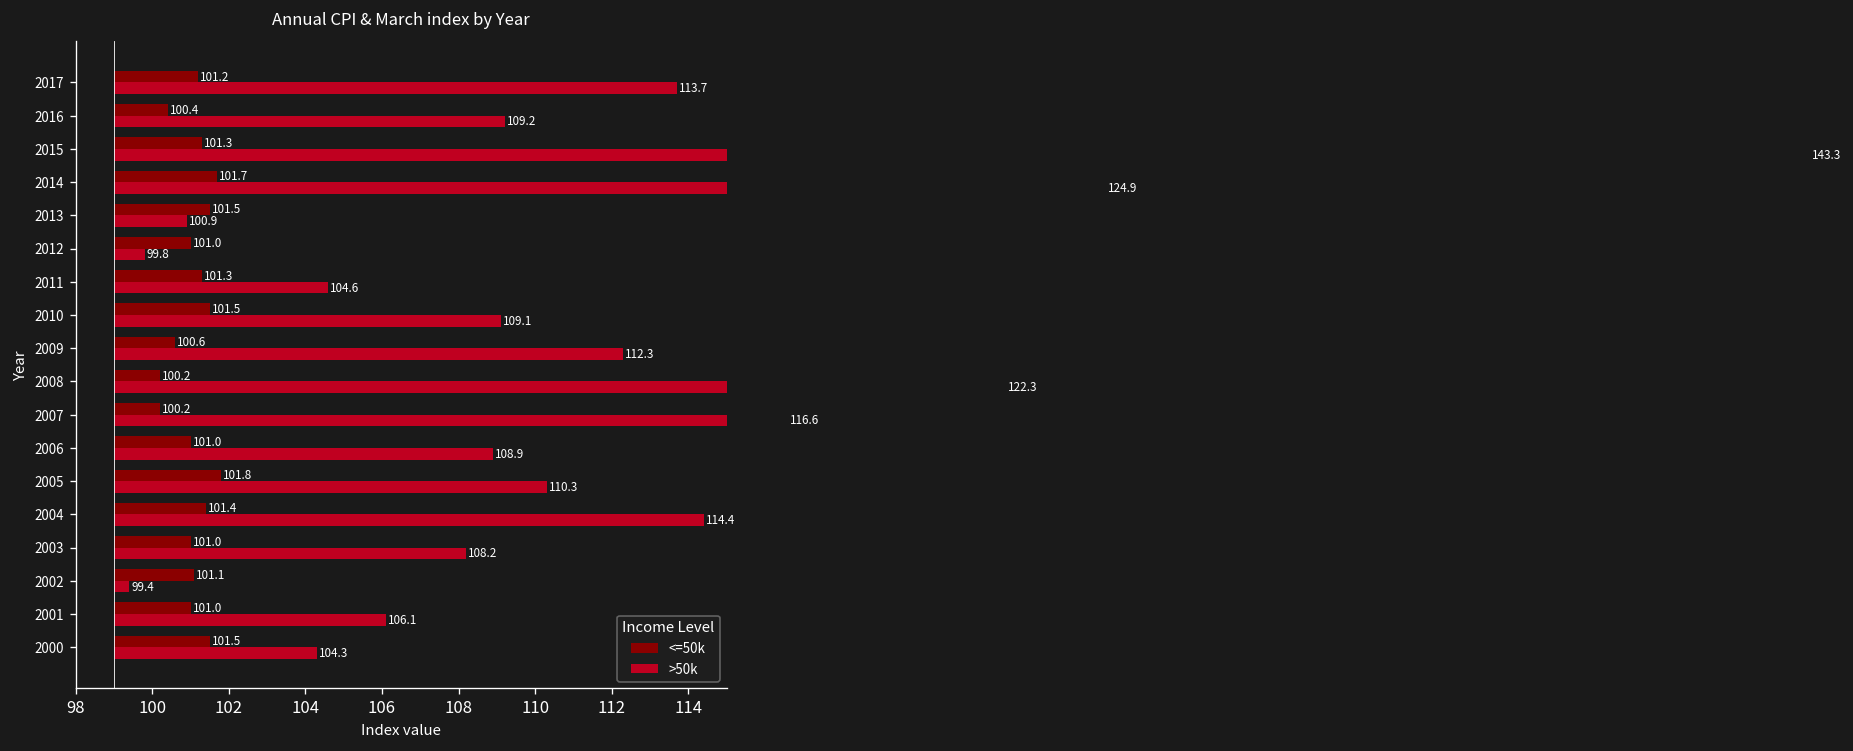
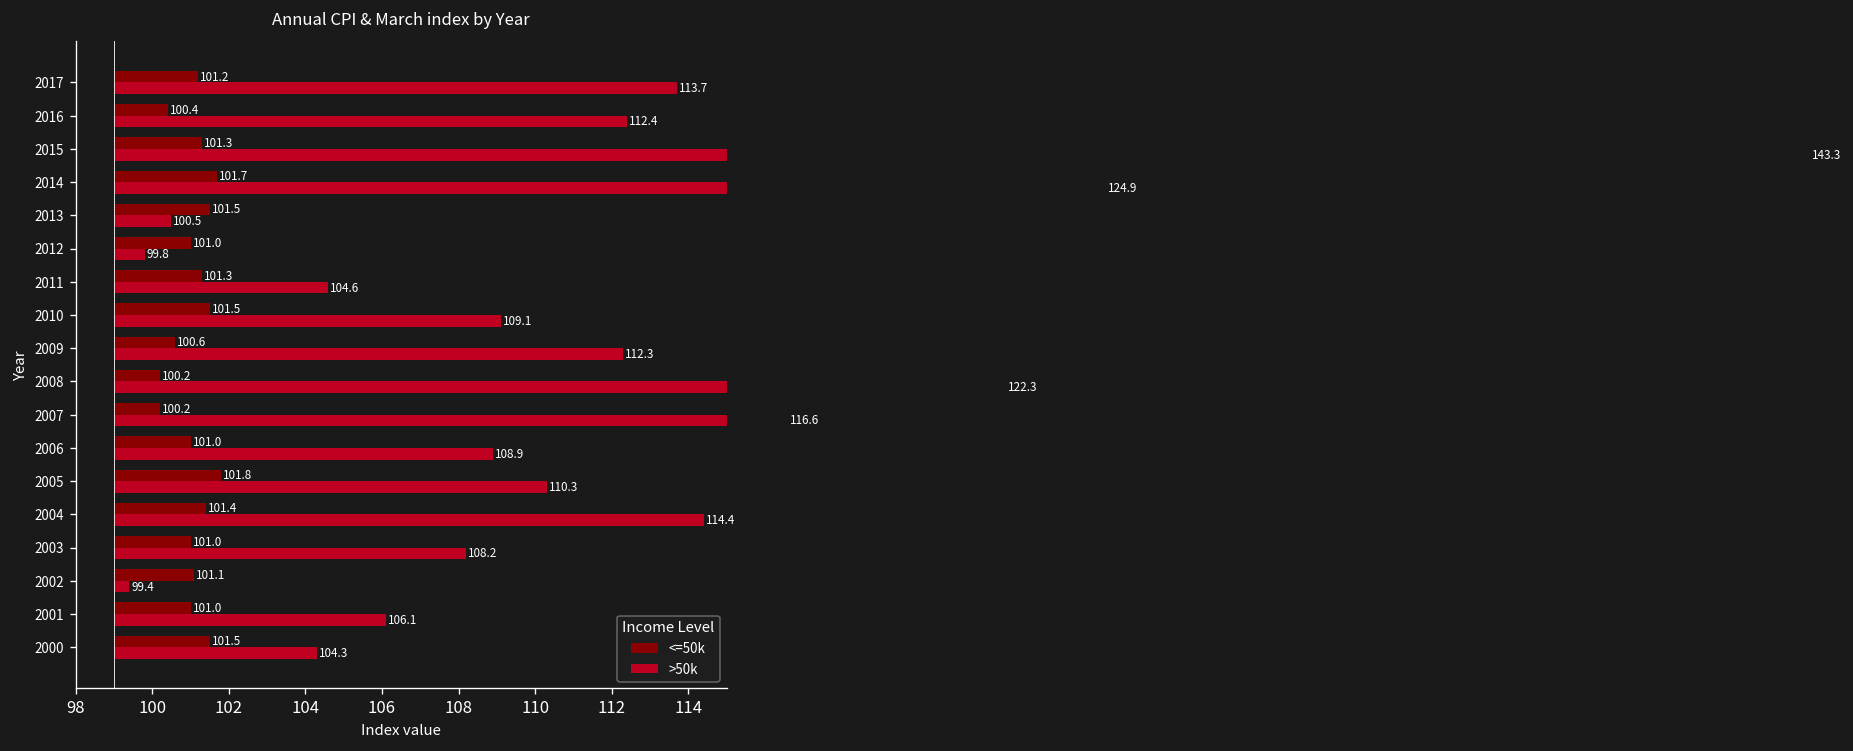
>50k, 2016: 109.2 -> 112.4
>50k, 2013: 100.9 -> 100.5
